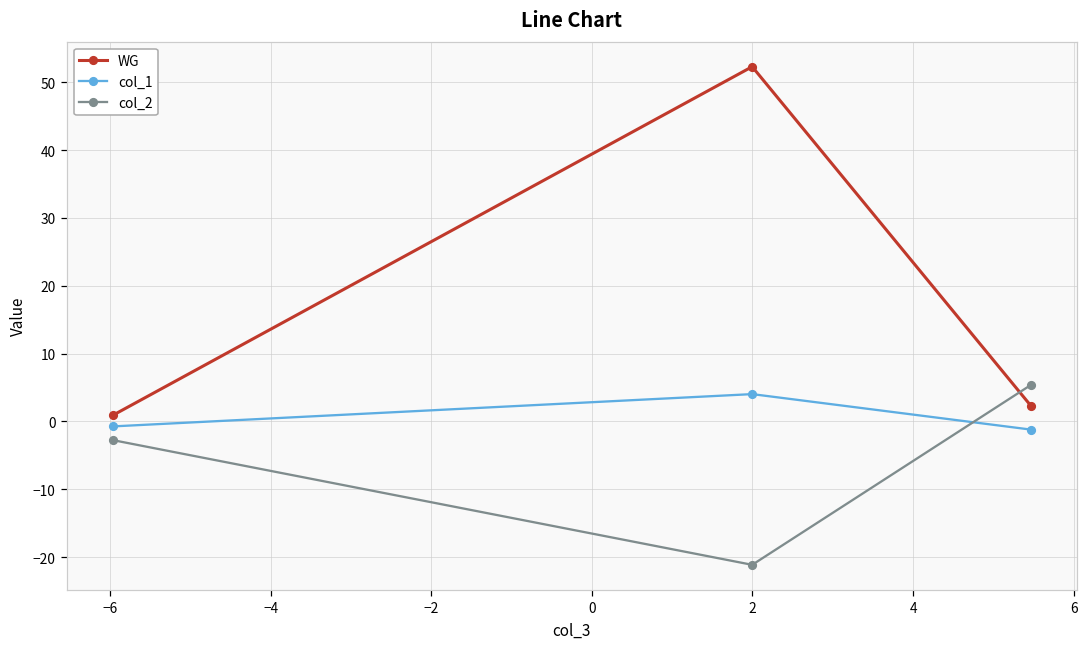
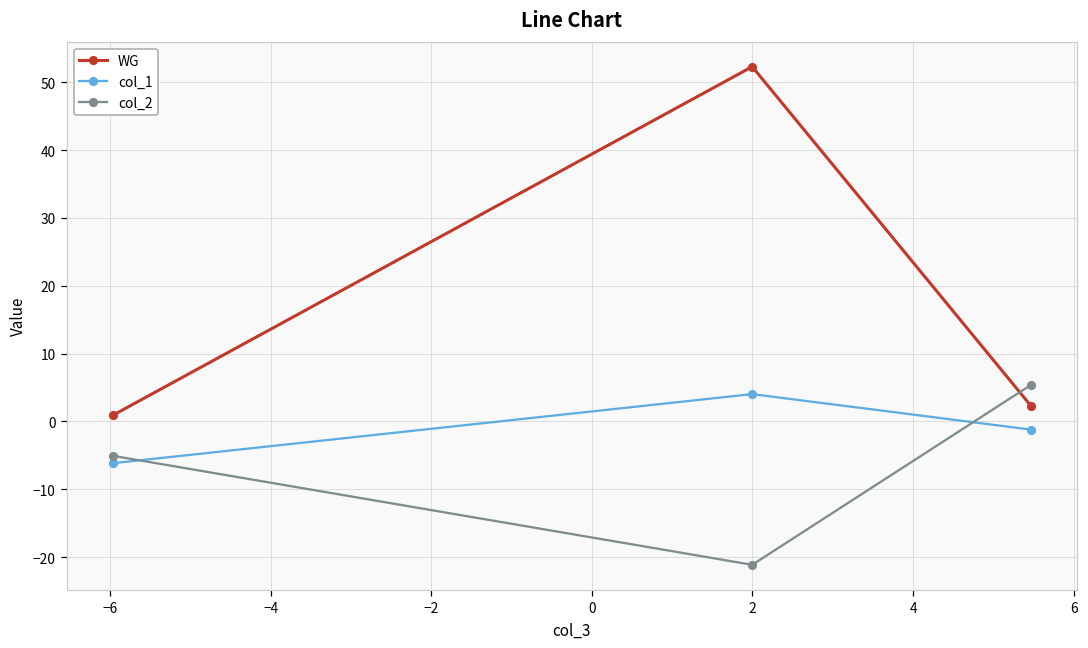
col_1, −6: -1 -> -6
col_2, −6: -3 -> -5
